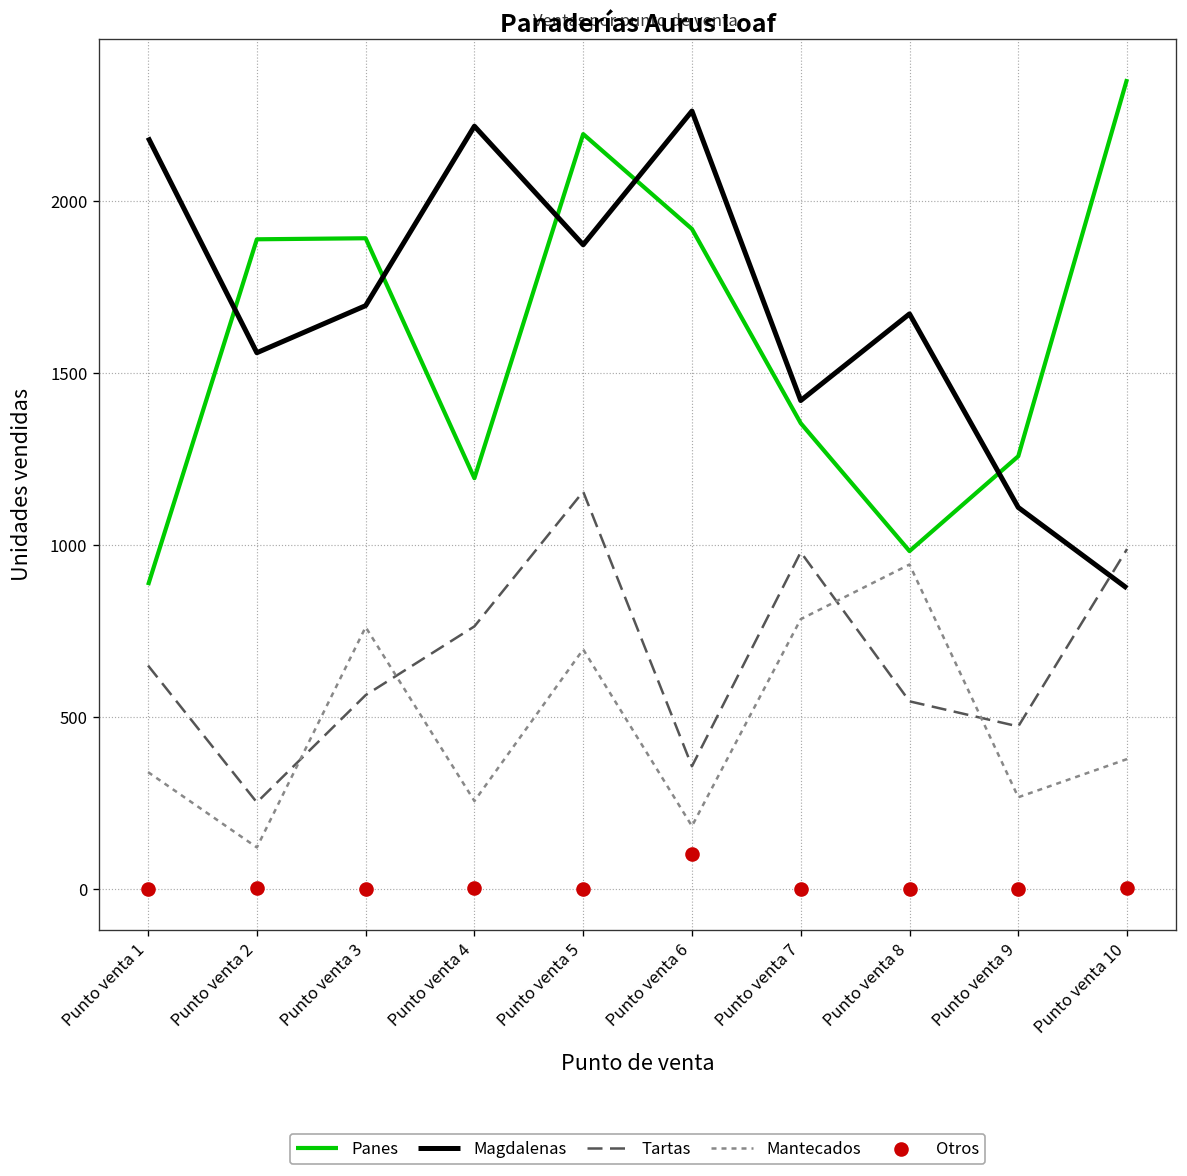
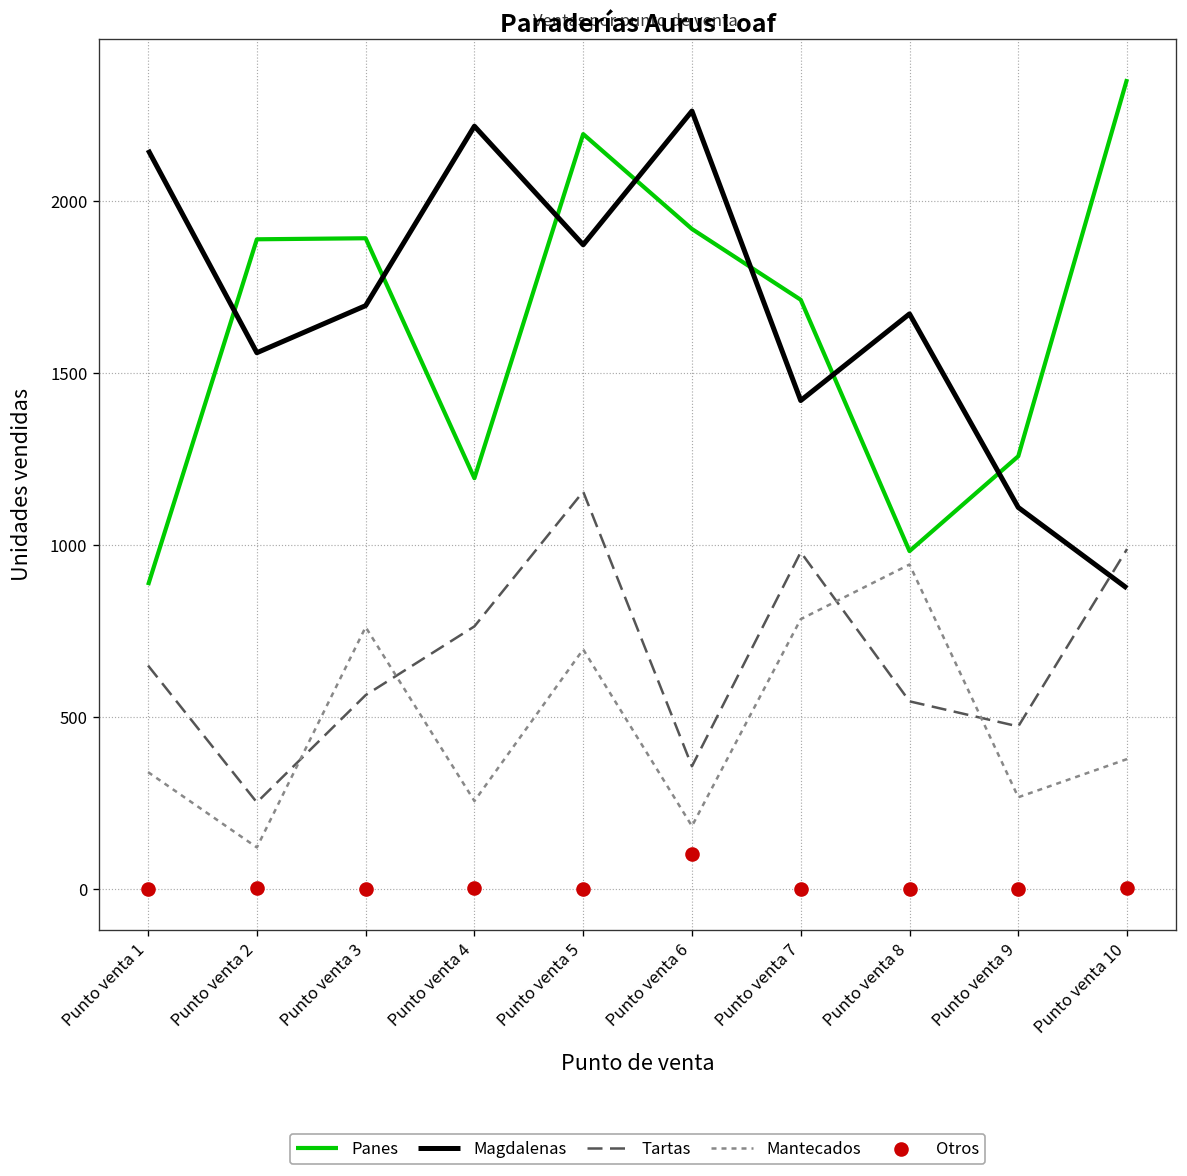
Magdalenas, Punto venta 1: 2190 -> 2150
Panes, Punto venta 7: 1360 -> 1710
